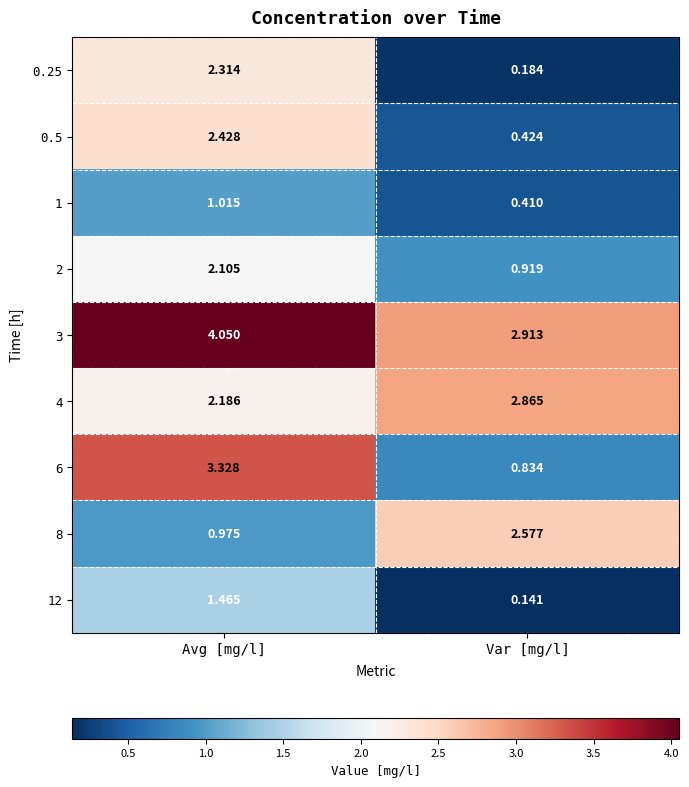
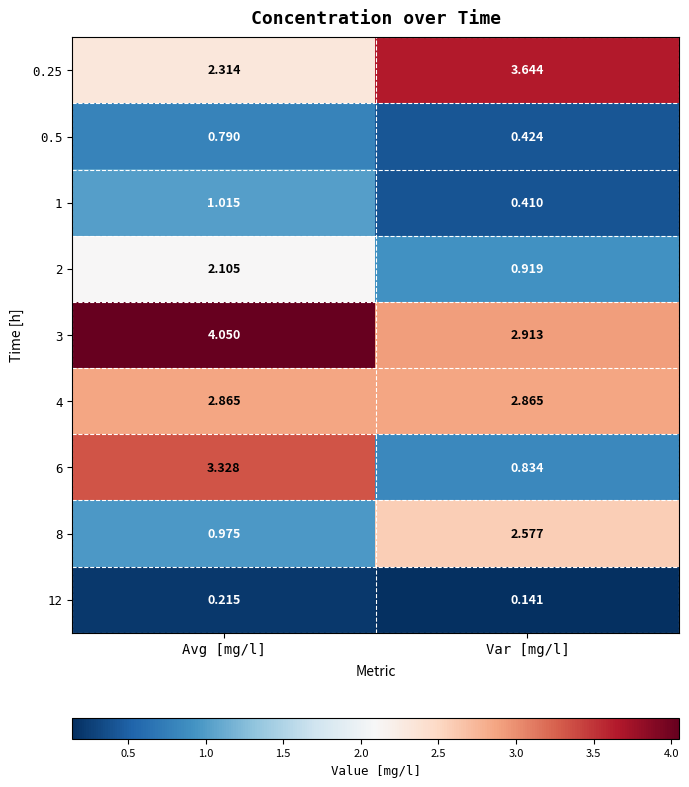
0.25, Var [mg/l]: 0.184 -> 3.644
0.5, Avg [mg/l]: 2.428 -> 0.790
4, Avg [mg/l]: 2.186 -> 2.865
12, Avg [mg/l]: 1.465 -> 0.215
